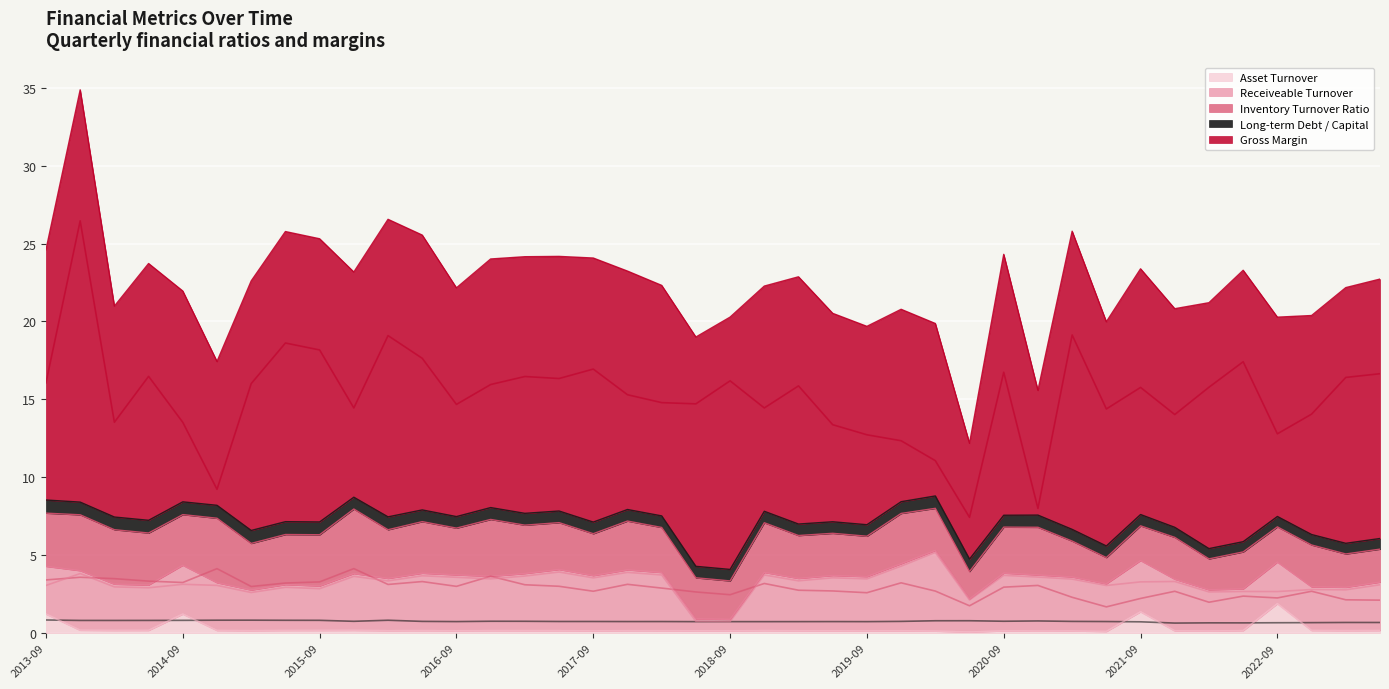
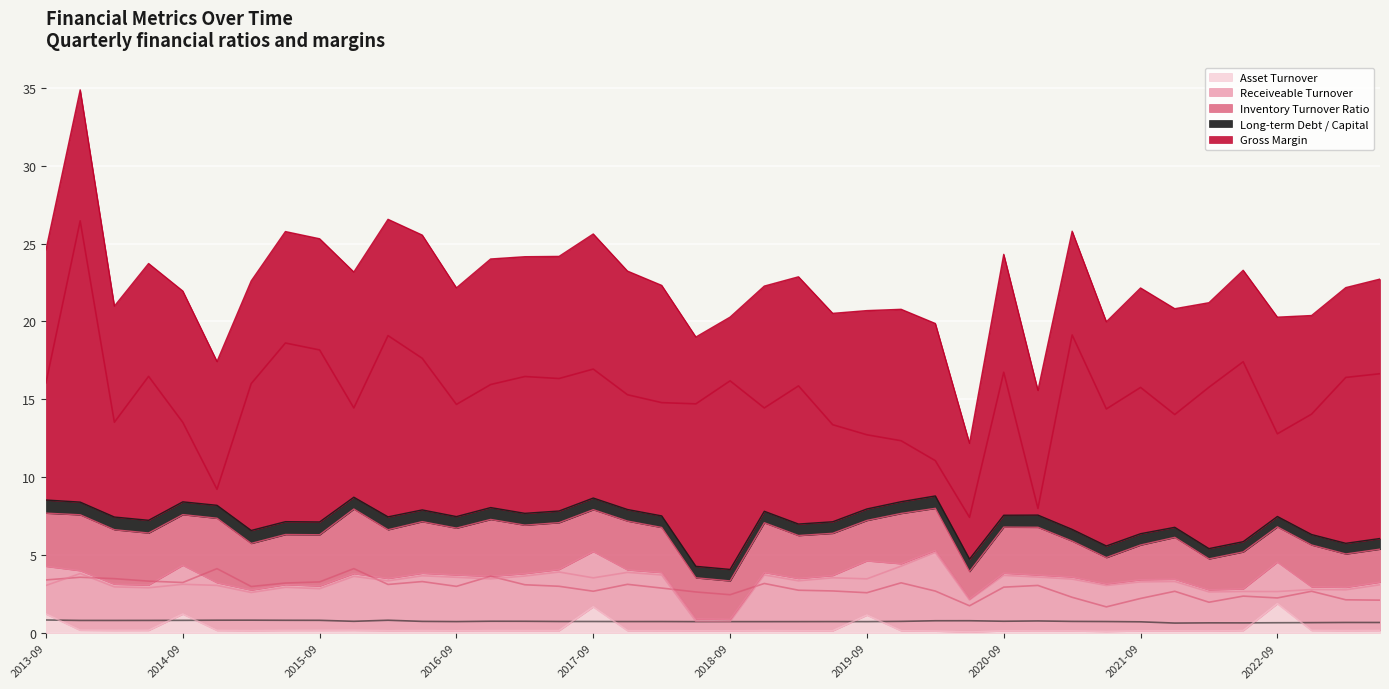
Asset Turnover, 2017-09: 0.1 -> 1.7
Asset Turnover, 2019-09: 0.1 -> 1.2
Asset Turnover, 2021-09: 1.4 -> 0.1
